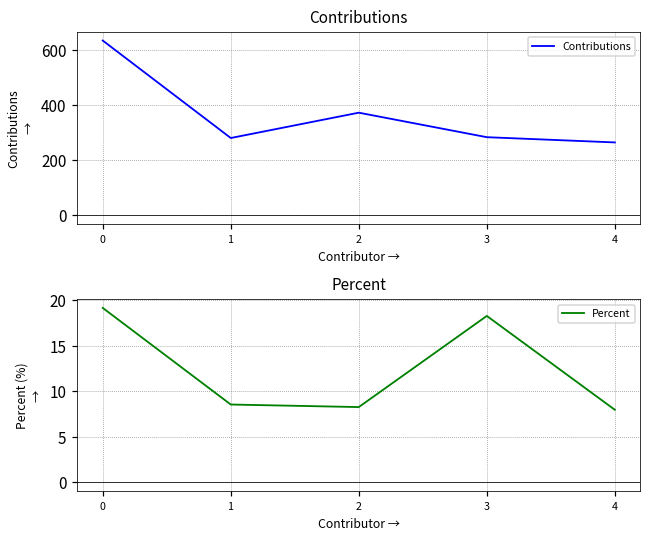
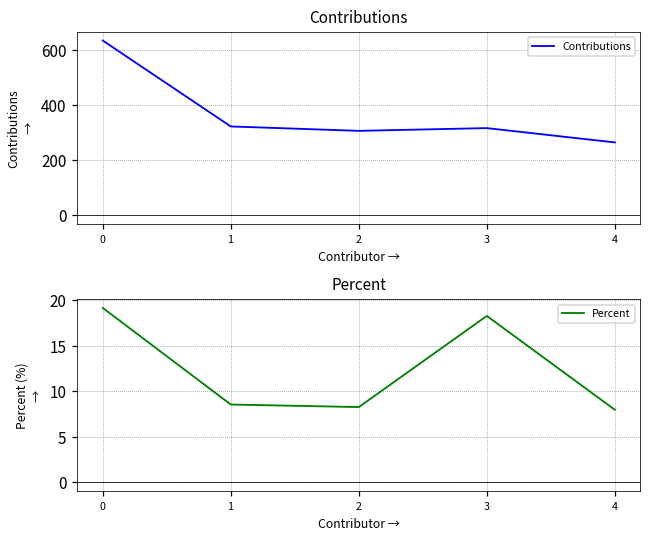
Contributions, 1: 280 -> 320
Contributions, 2: 370 -> 310
Contributions, 3: 280 -> 320
